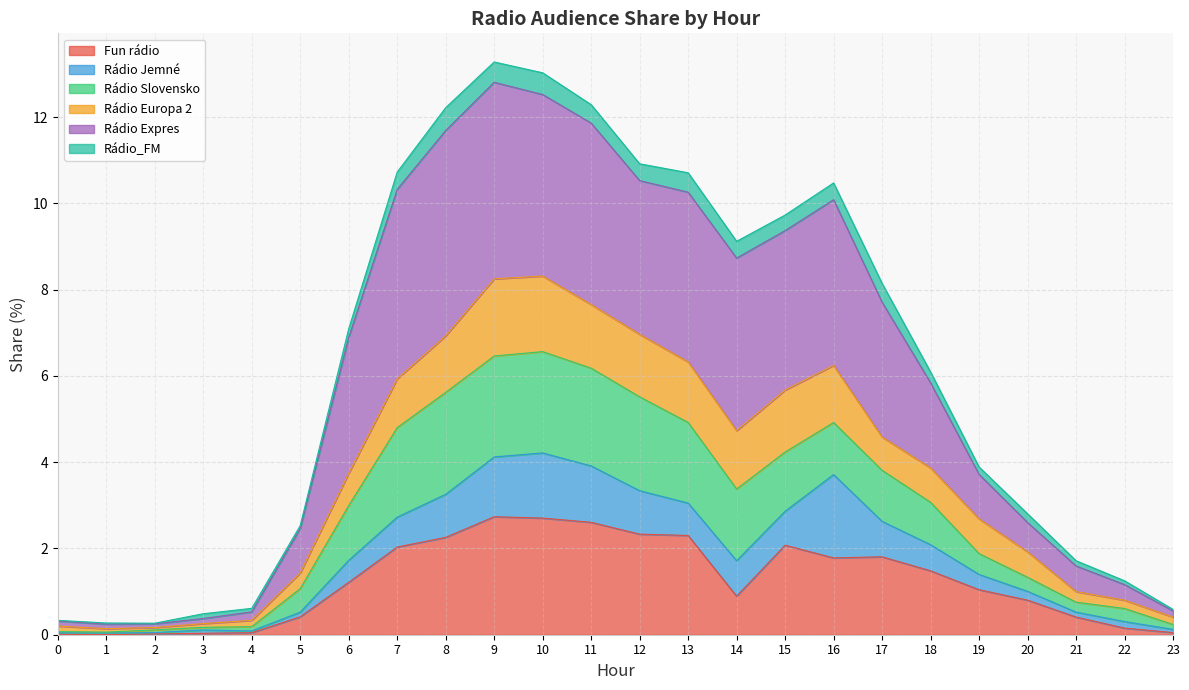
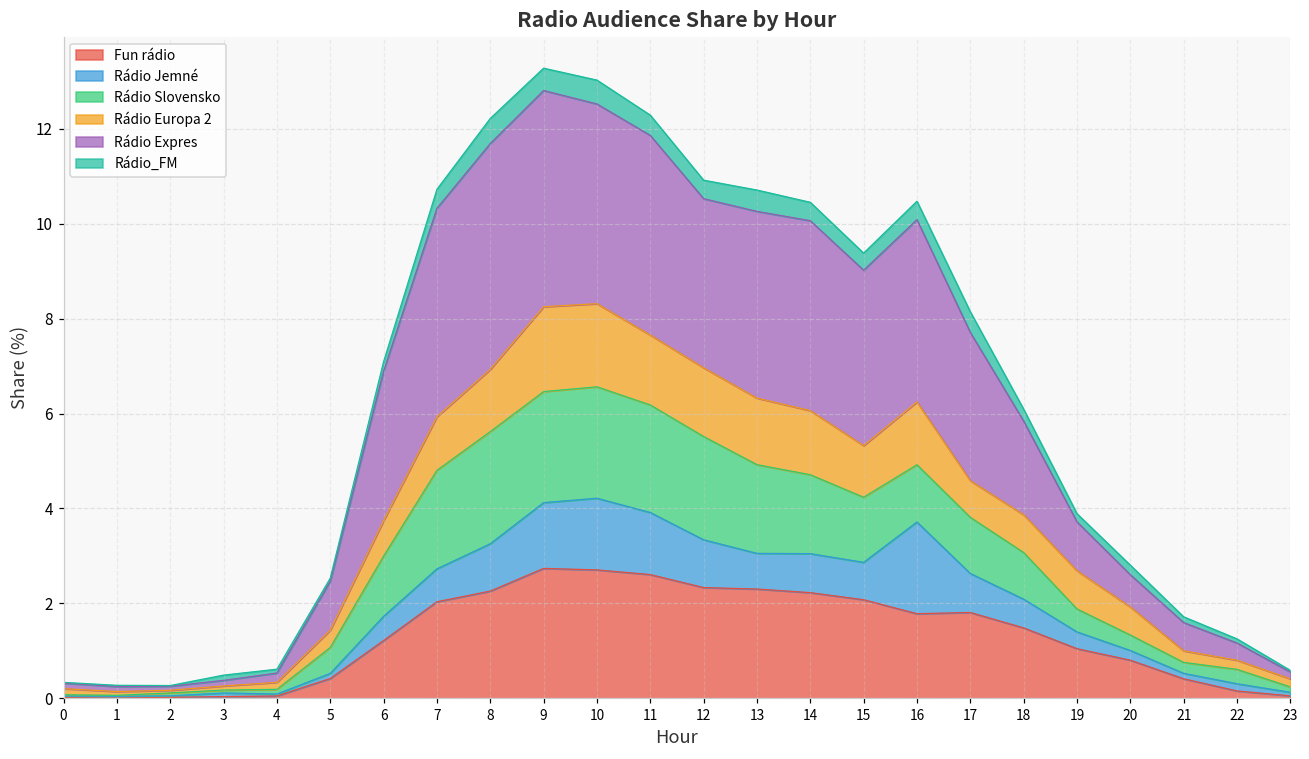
Fun rádio, 14: 0.9 -> 2.2
Rádio Europa 2, 15: 1.4 -> 1.1
